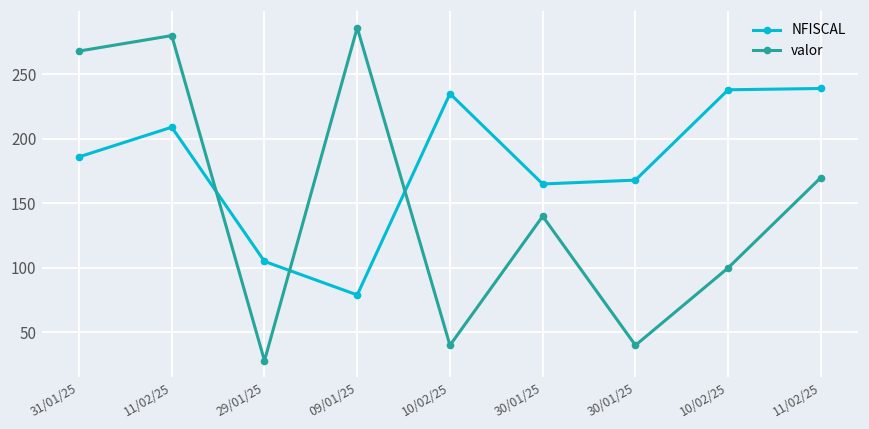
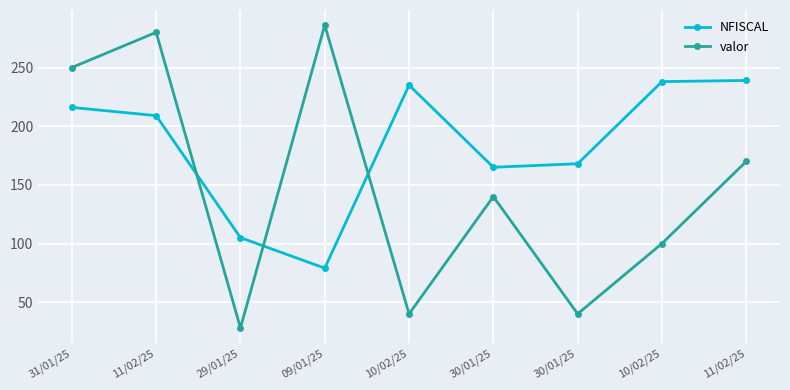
NFISCAL, 31/01/25: 186 -> 216
valor, 31/01/25: 268 -> 250
